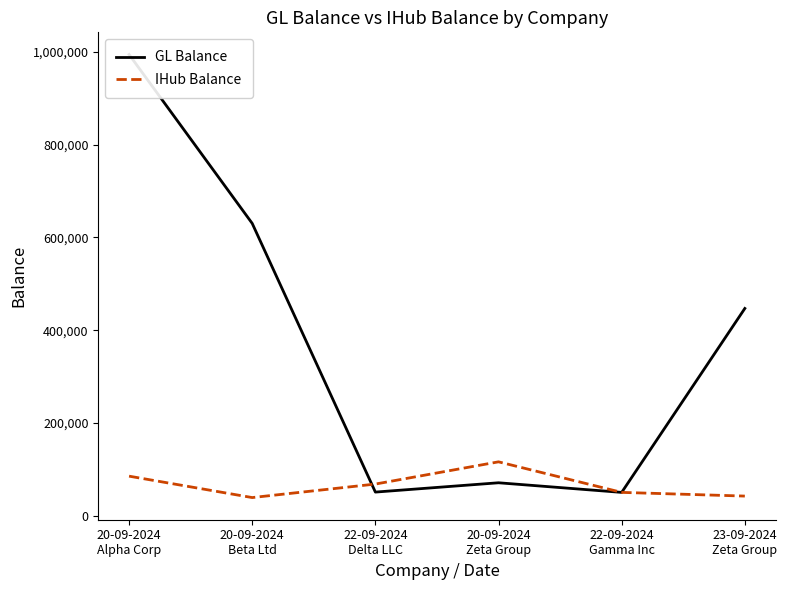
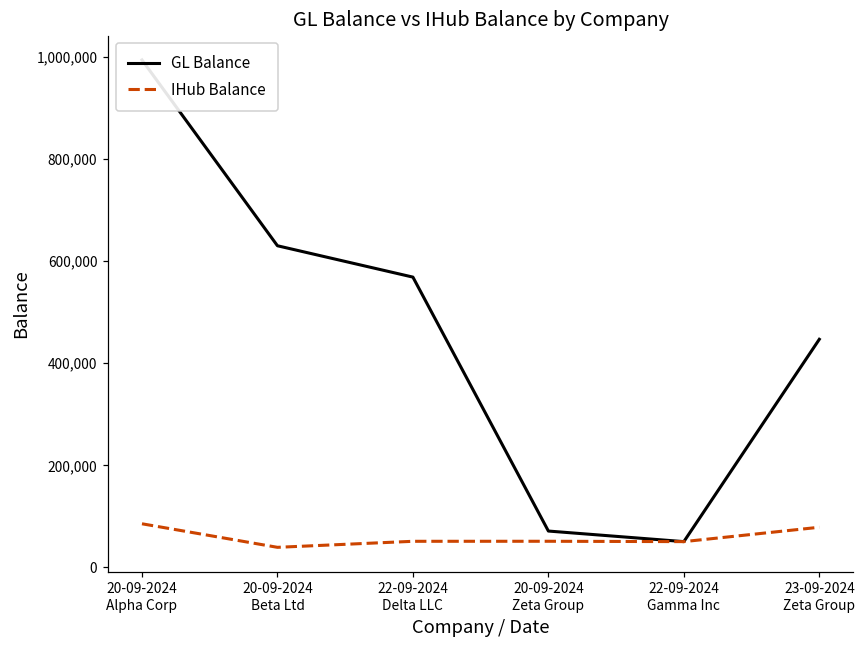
GL Balance, 22-09-2024 Delta LLC: 50,000 -> 570,000
IHub Balance, 22-09-2024 Delta LLC: 70,000 -> 50,000
IHub Balance, 20-09-2024 Zeta Group: 120,000 -> 50,000
IHub Balance, 23-09-2024 Zeta Group: 40,000 -> 80,000
